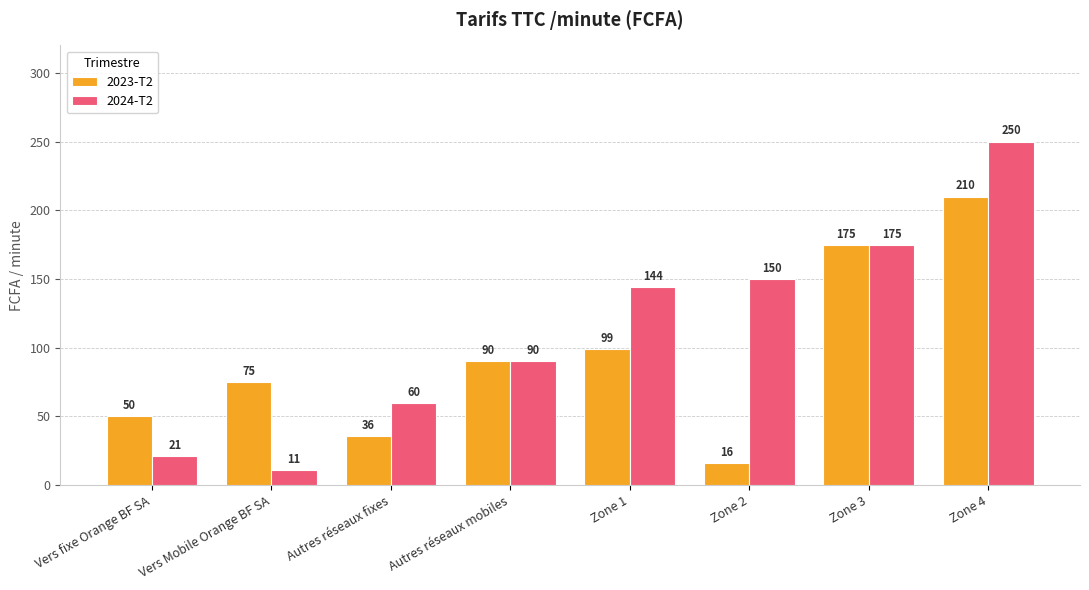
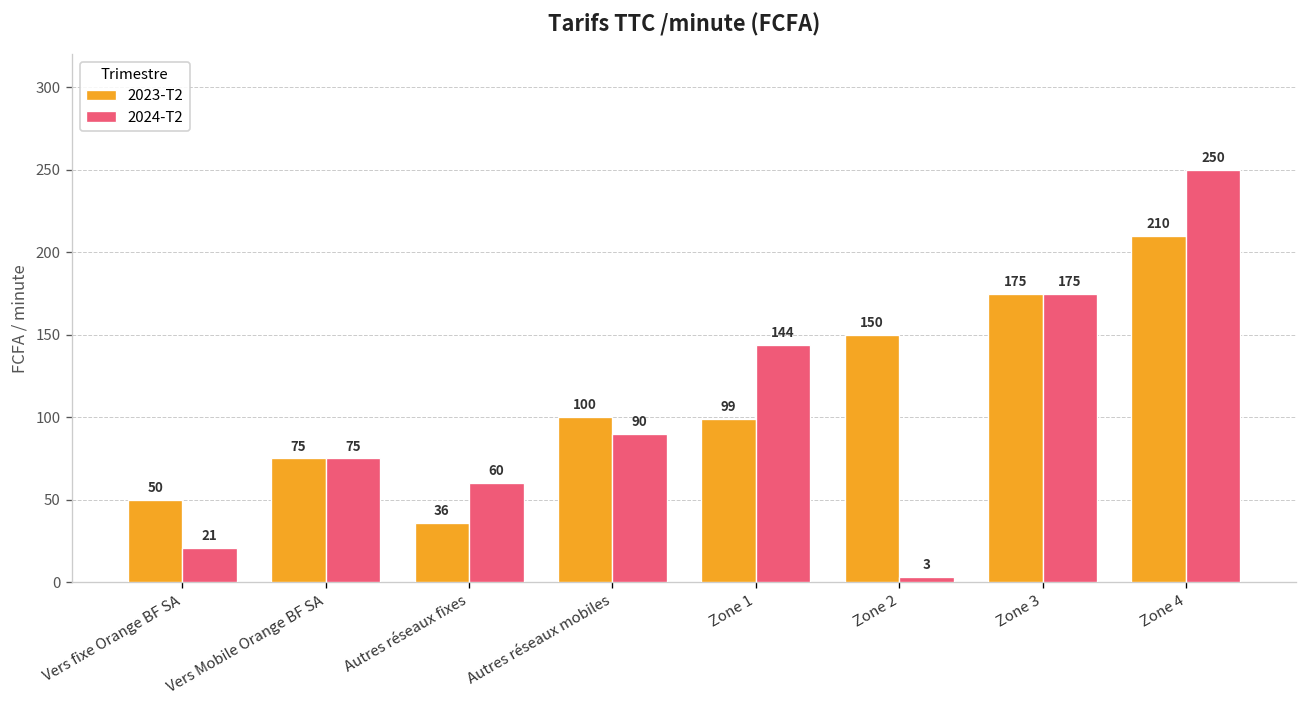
2024-T2, Vers Mobile Orange BF SA: 11 -> 75
2023-T2, Autres réseaux mobiles: 90 -> 100
2023-T2, Zone 2: 16 -> 150
2024-T2, Zone 2: 150 -> 3
